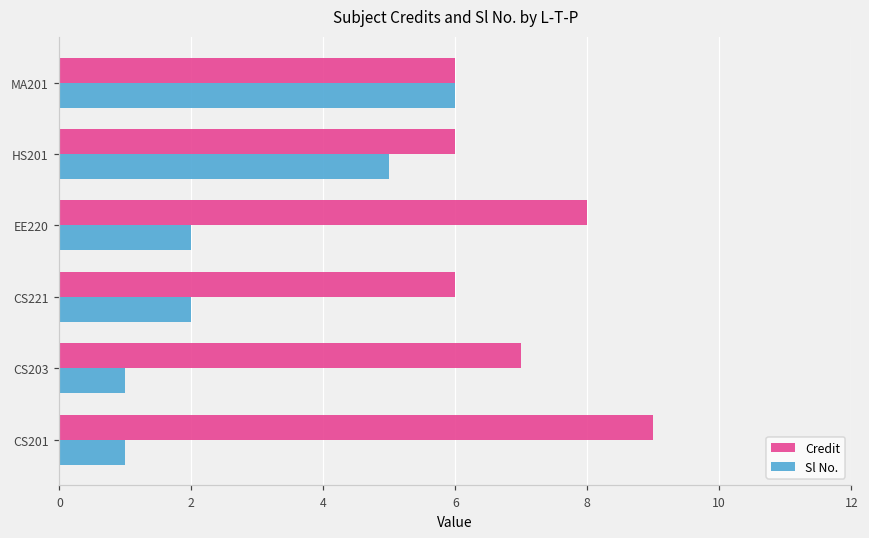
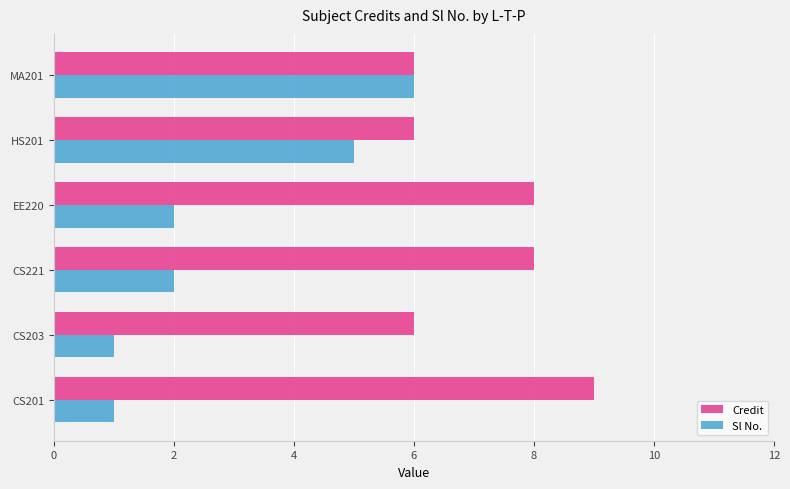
Credit, CS221: 6 -> 8
Credit, CS203: 7 -> 6
